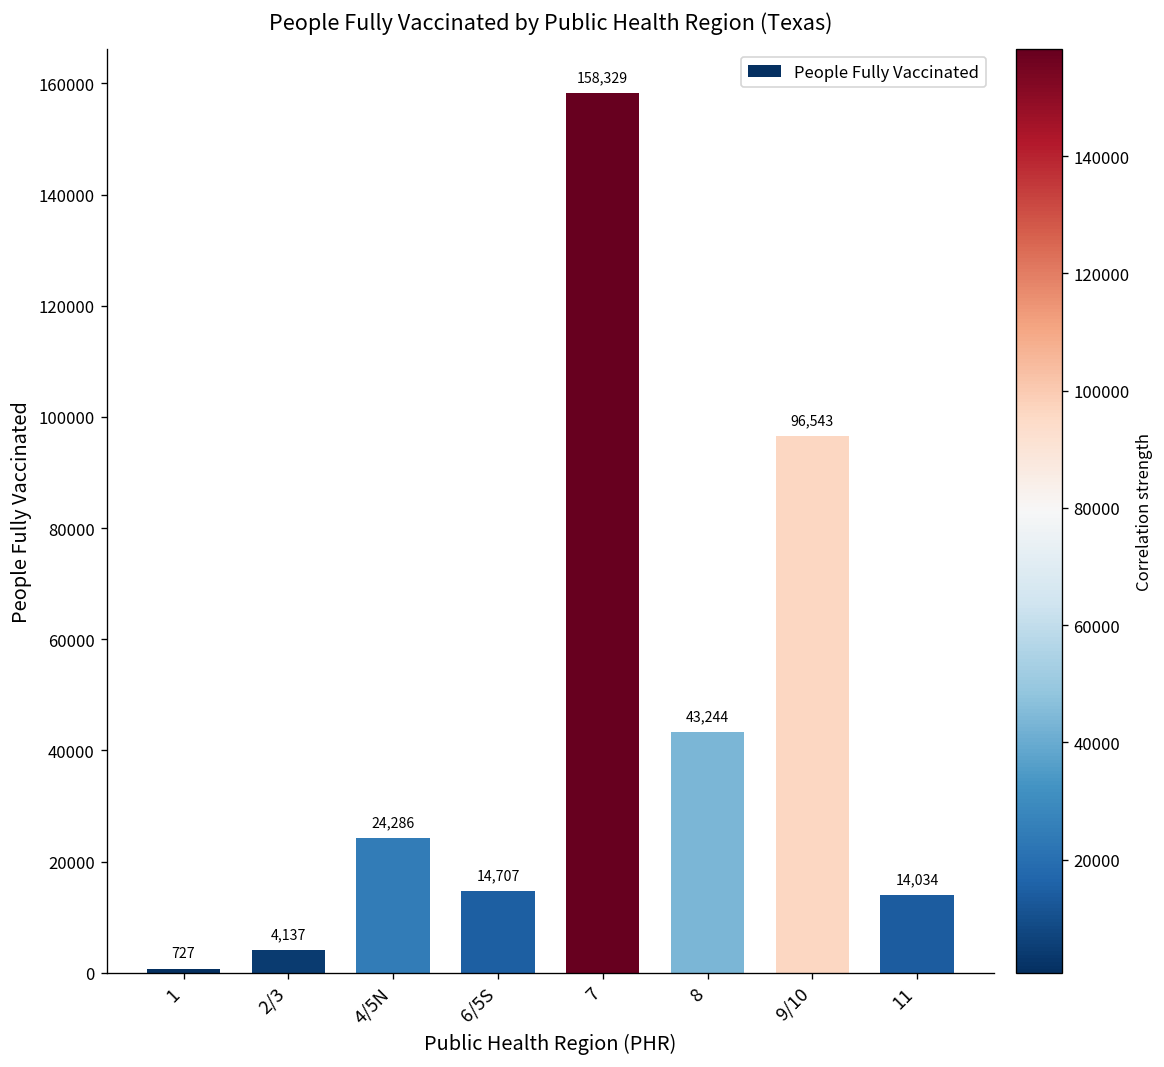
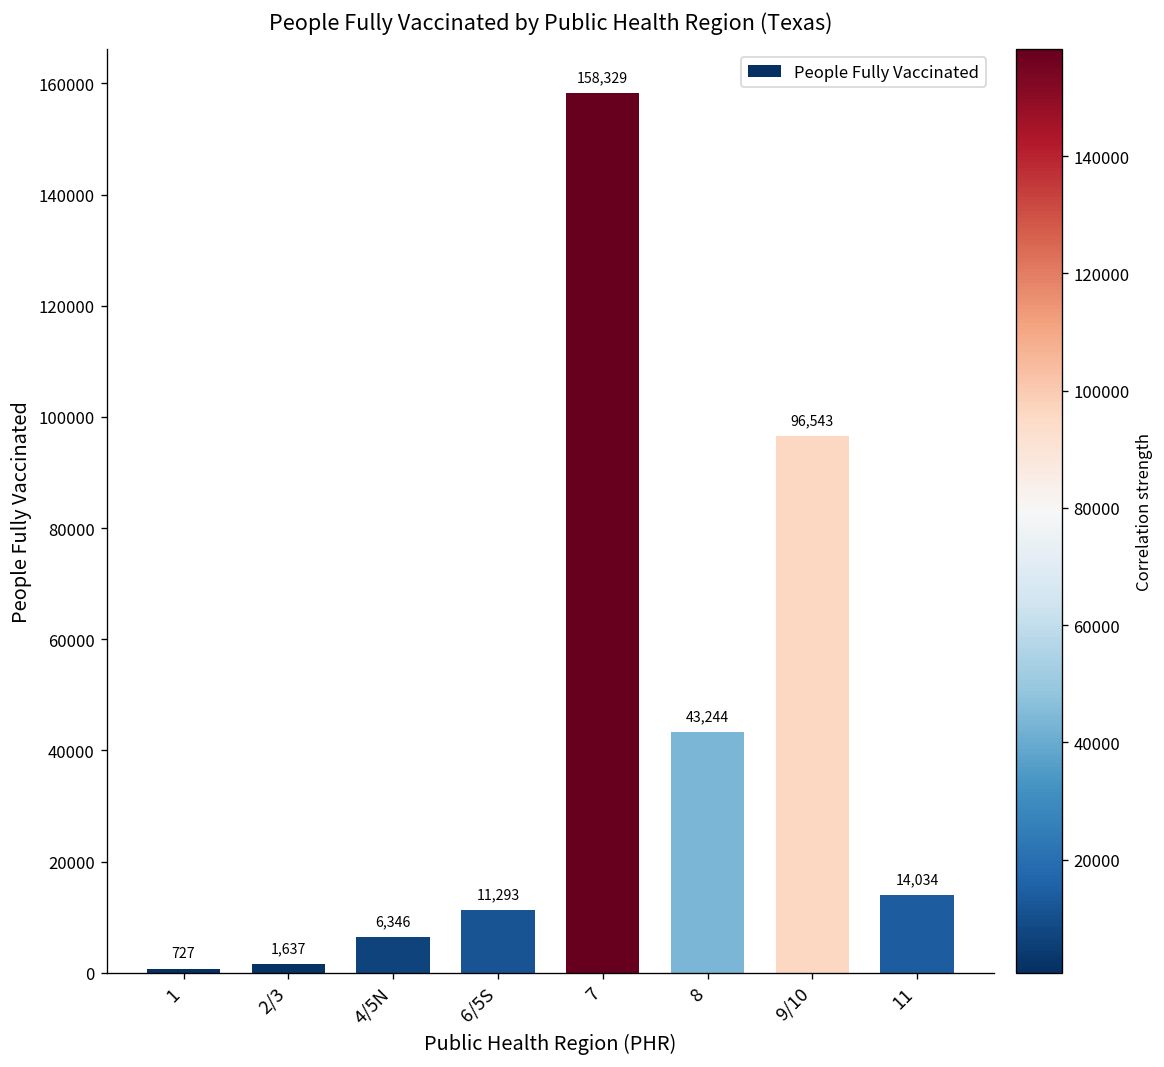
2/3: 4,137 -> 1,637
4/5N: 24,286 -> 6,346
6/5S: 14,707 -> 11,293
